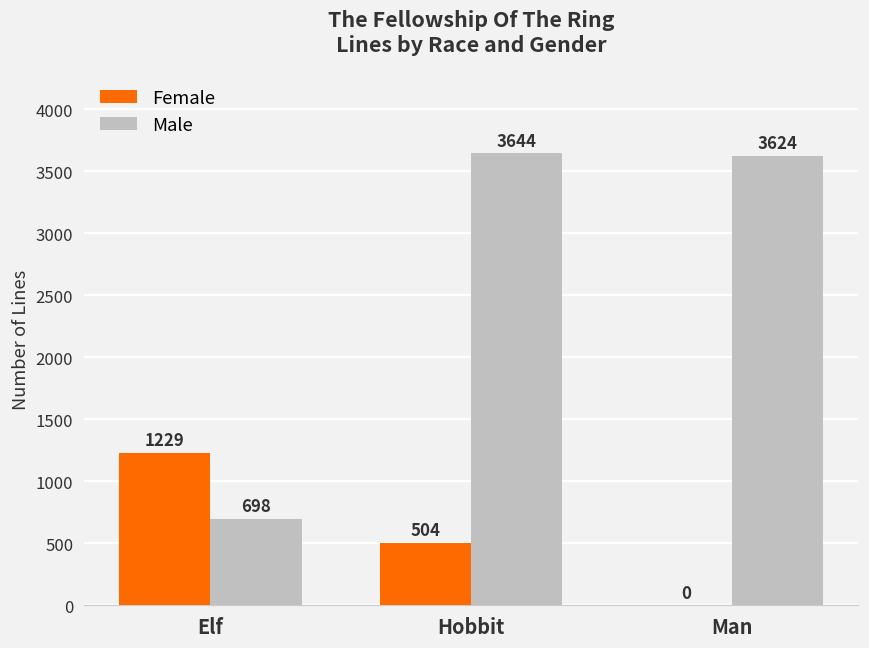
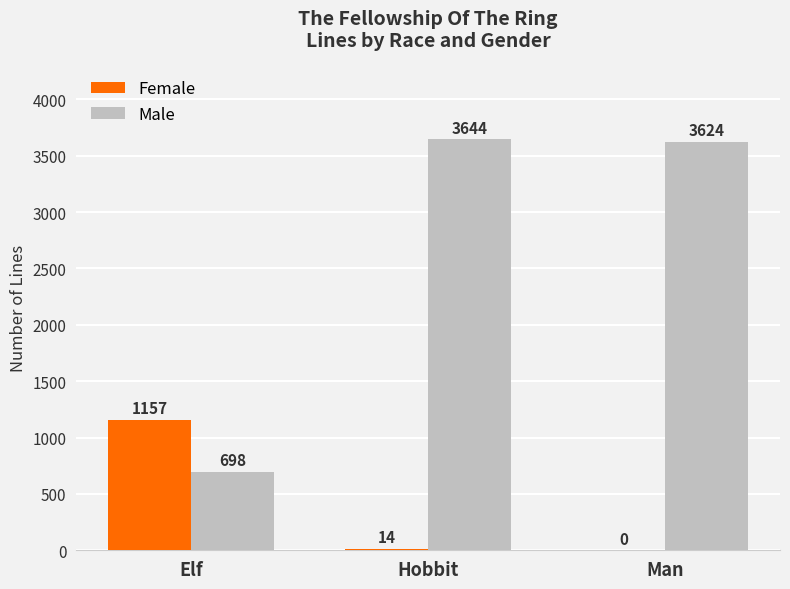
Female, Elf: 1229 -> 1157
Female, Hobbit: 504 -> 14
